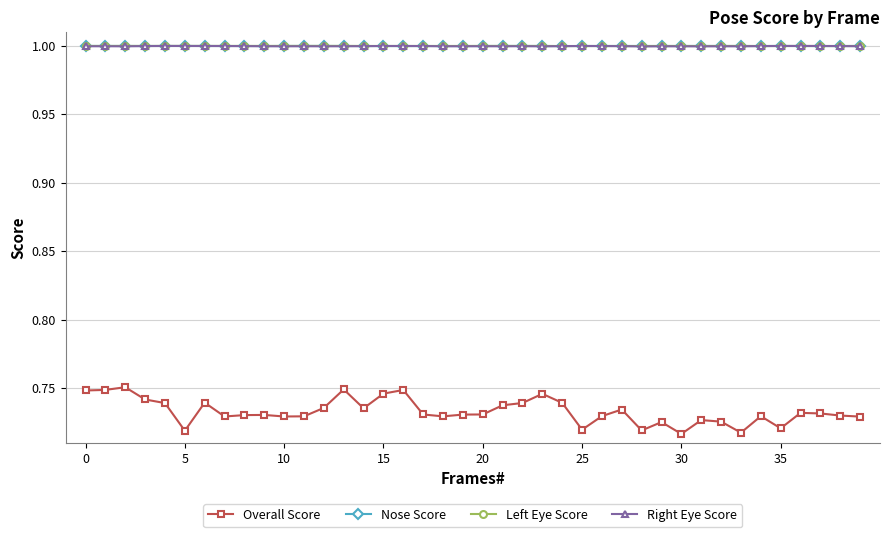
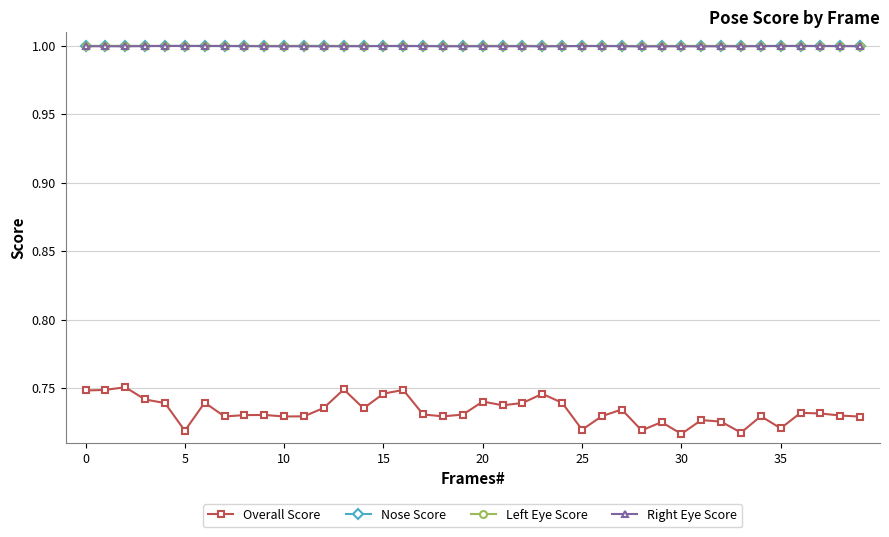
Overall Score, 20: 0.731 -> 0.740
